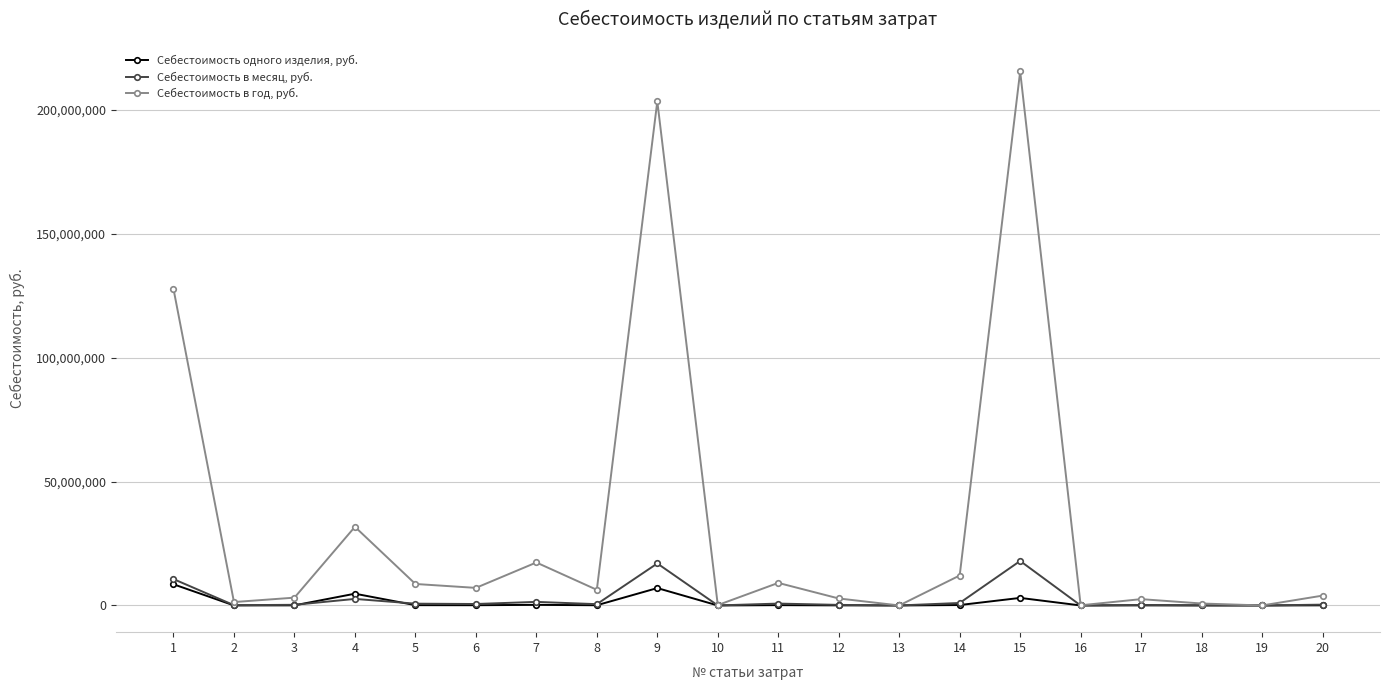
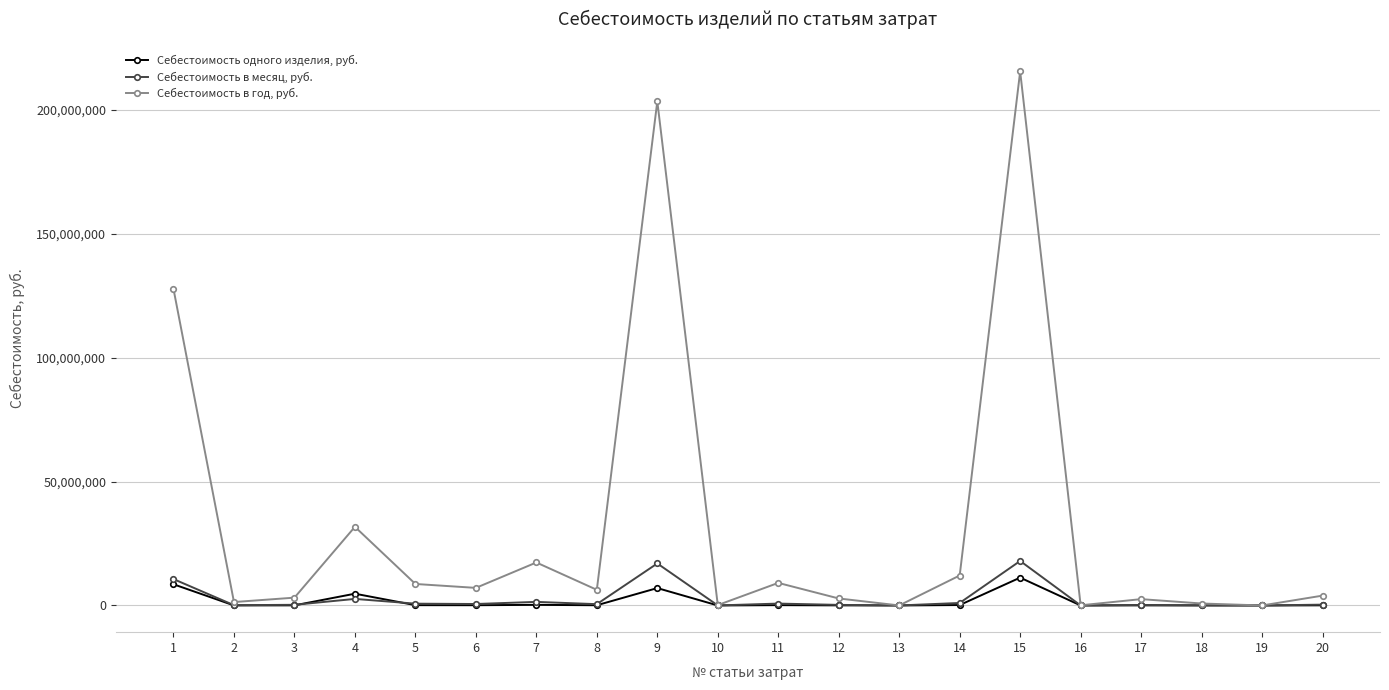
Себестоимость одного изделия, руб., 15: 3,000,000 -> 11,000,000
